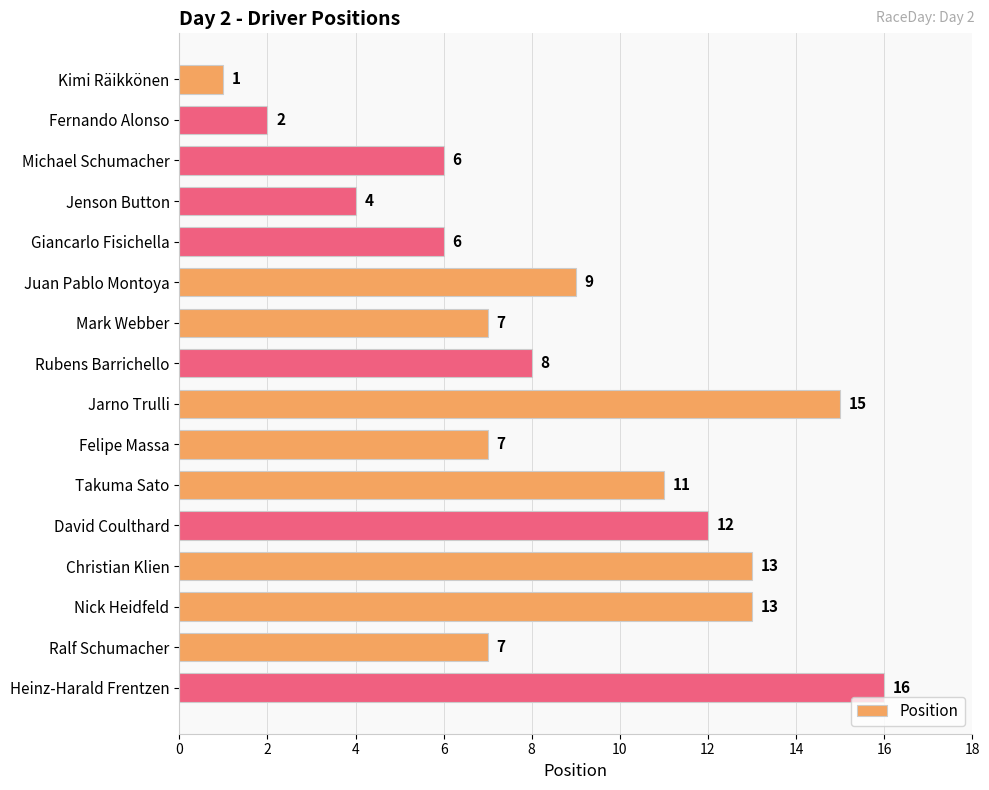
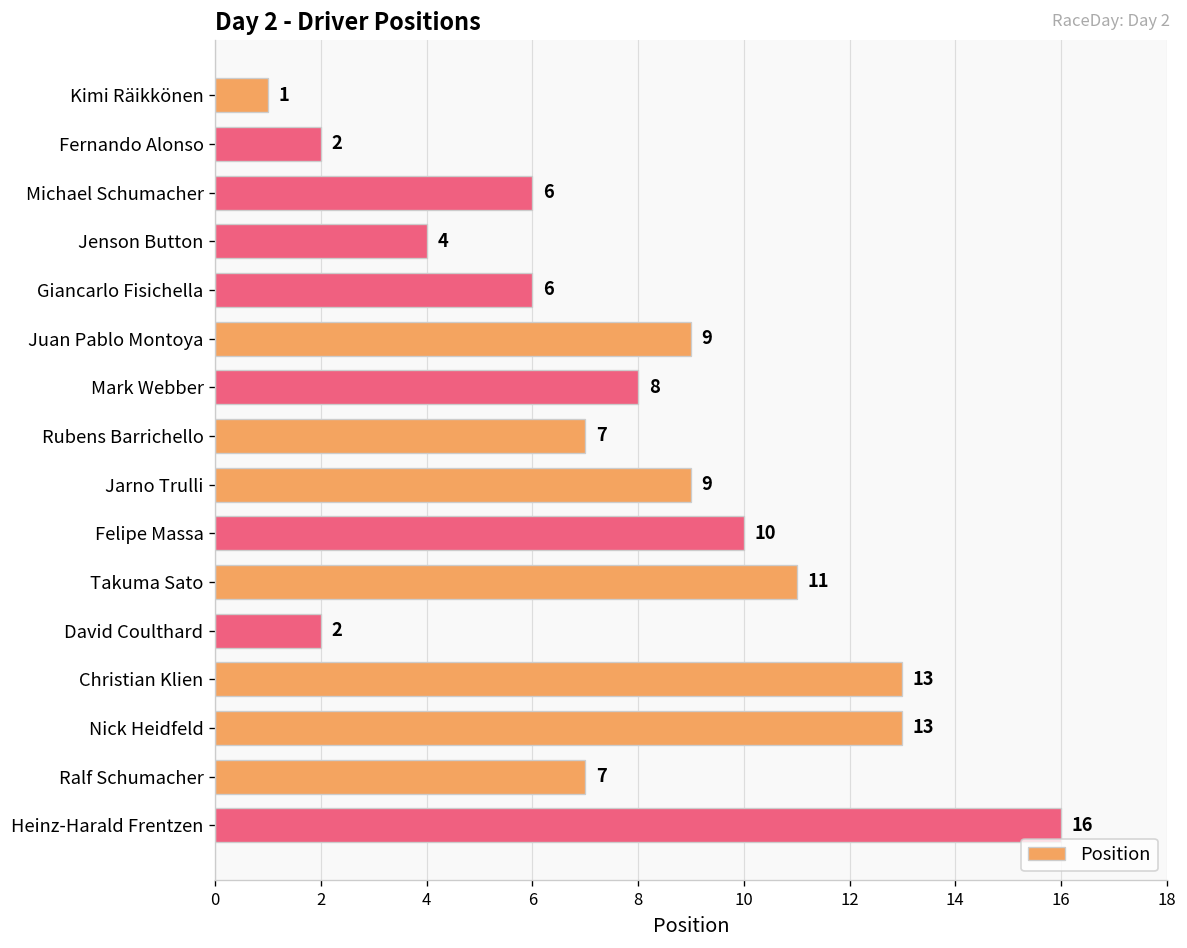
Mark Webber: 7 -> 8
Rubens Barrichello: 8 -> 7
Jarno Trulli: 15 -> 9
Felipe Massa: 7 -> 10
David Coulthard: 12 -> 2
